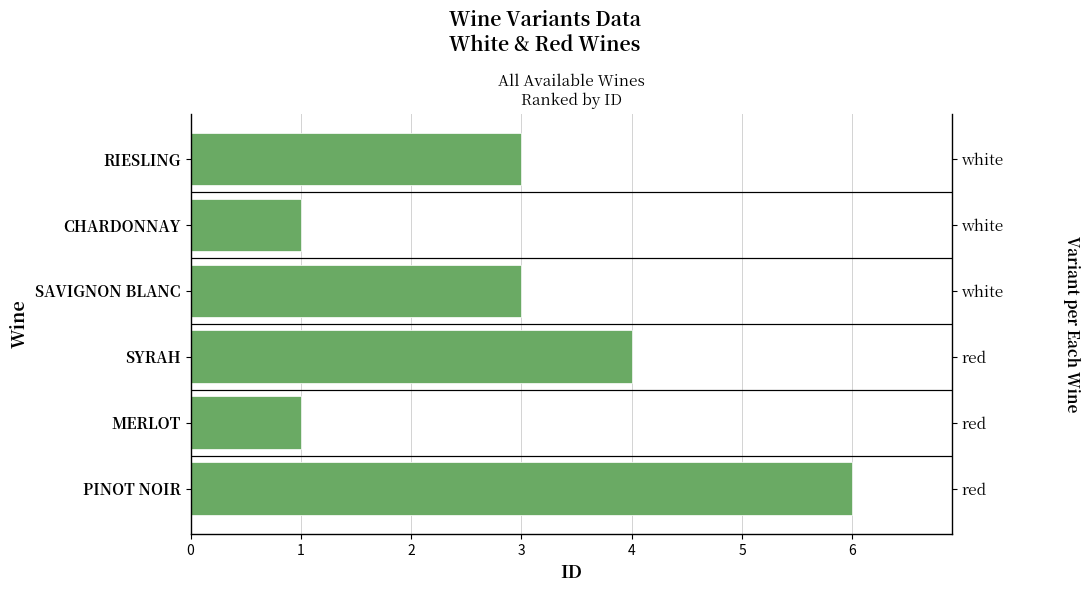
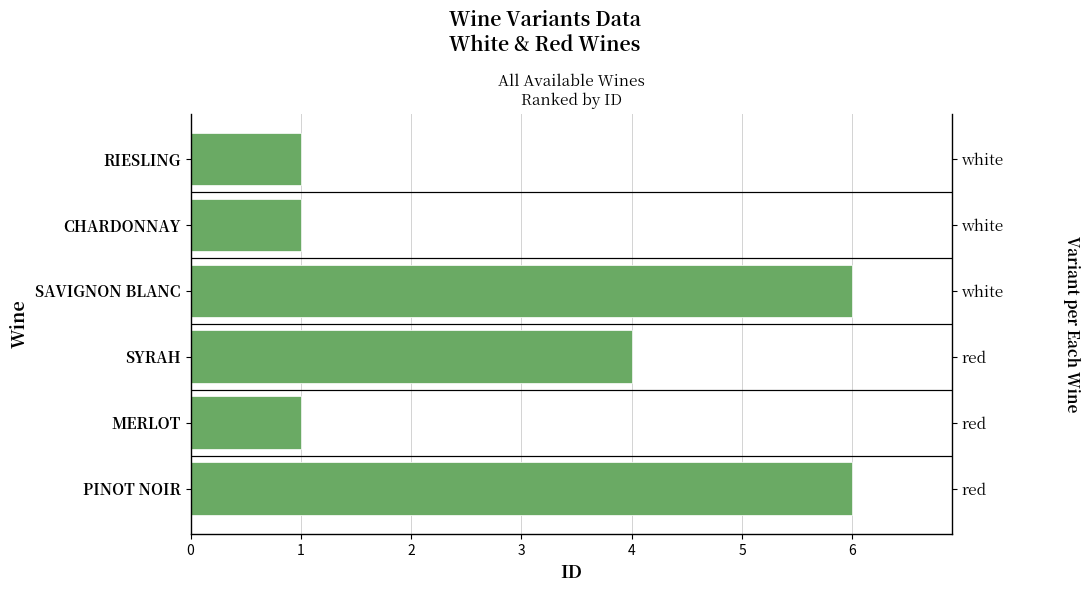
RIESLING: 3 -> 1
SAVIGNON BLANC: 3 -> 6
